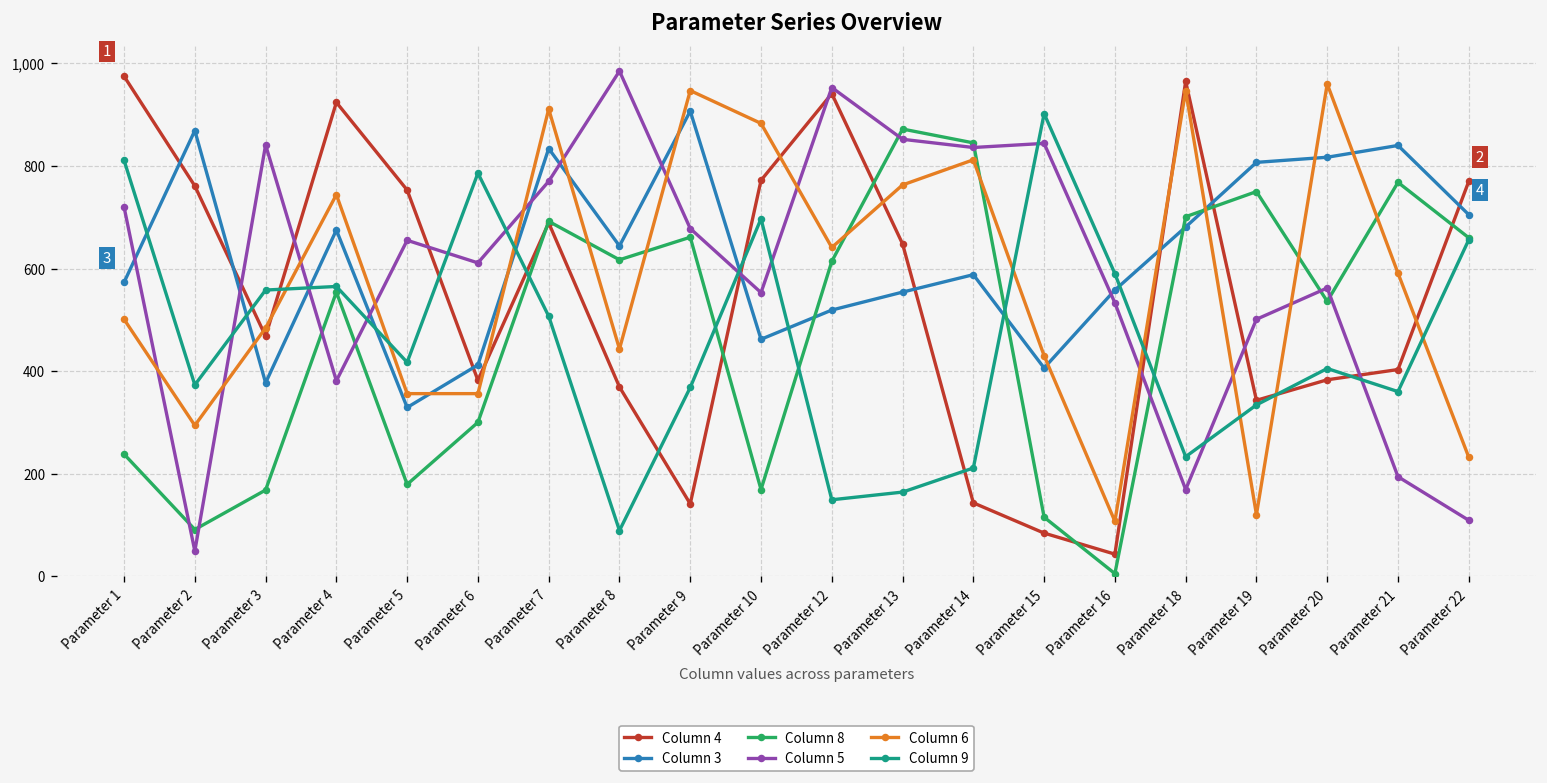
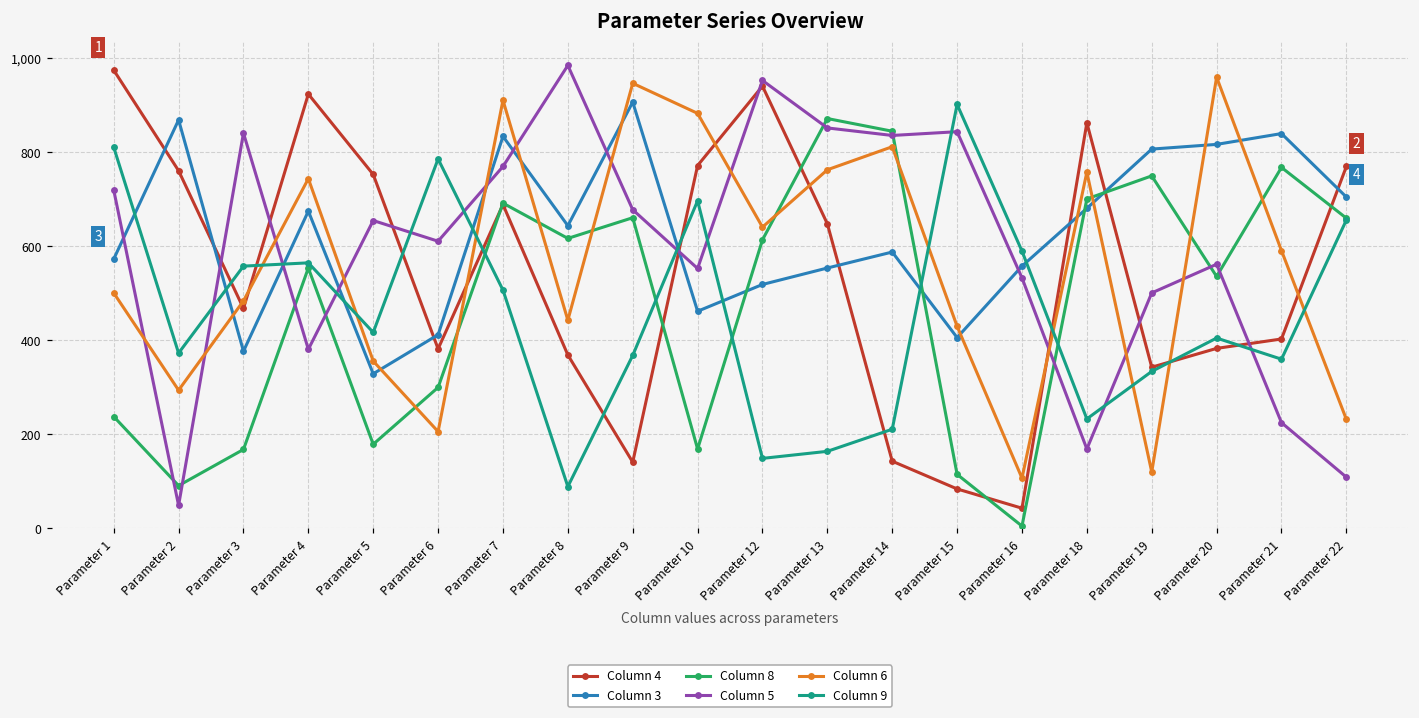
Column 6, Parameter 6: 360 -> 210
Column 4, Parameter 18: 970 -> 860
Column 6, Parameter 18: 950 -> 760
Column 5, Parameter 21: 190 -> 230
